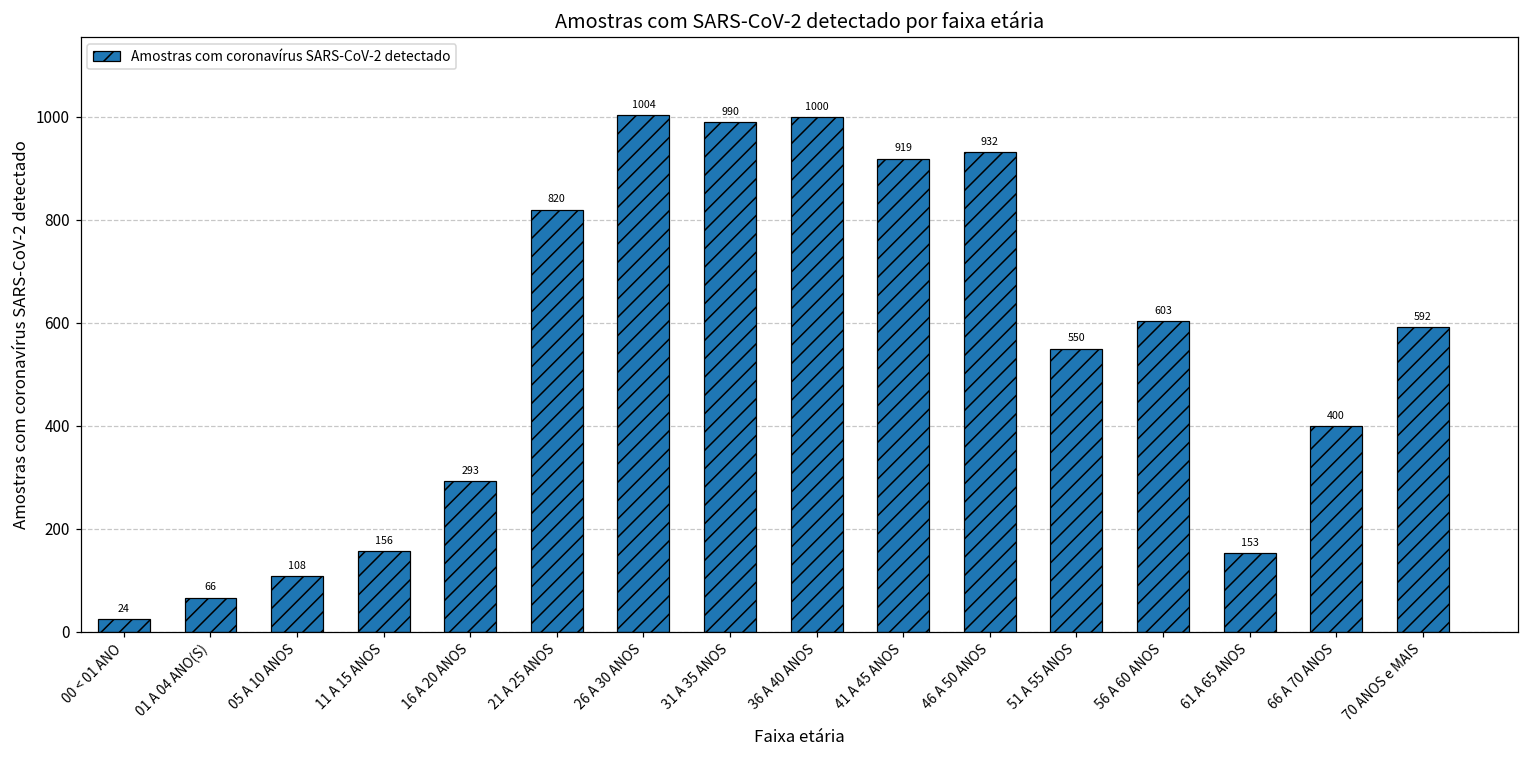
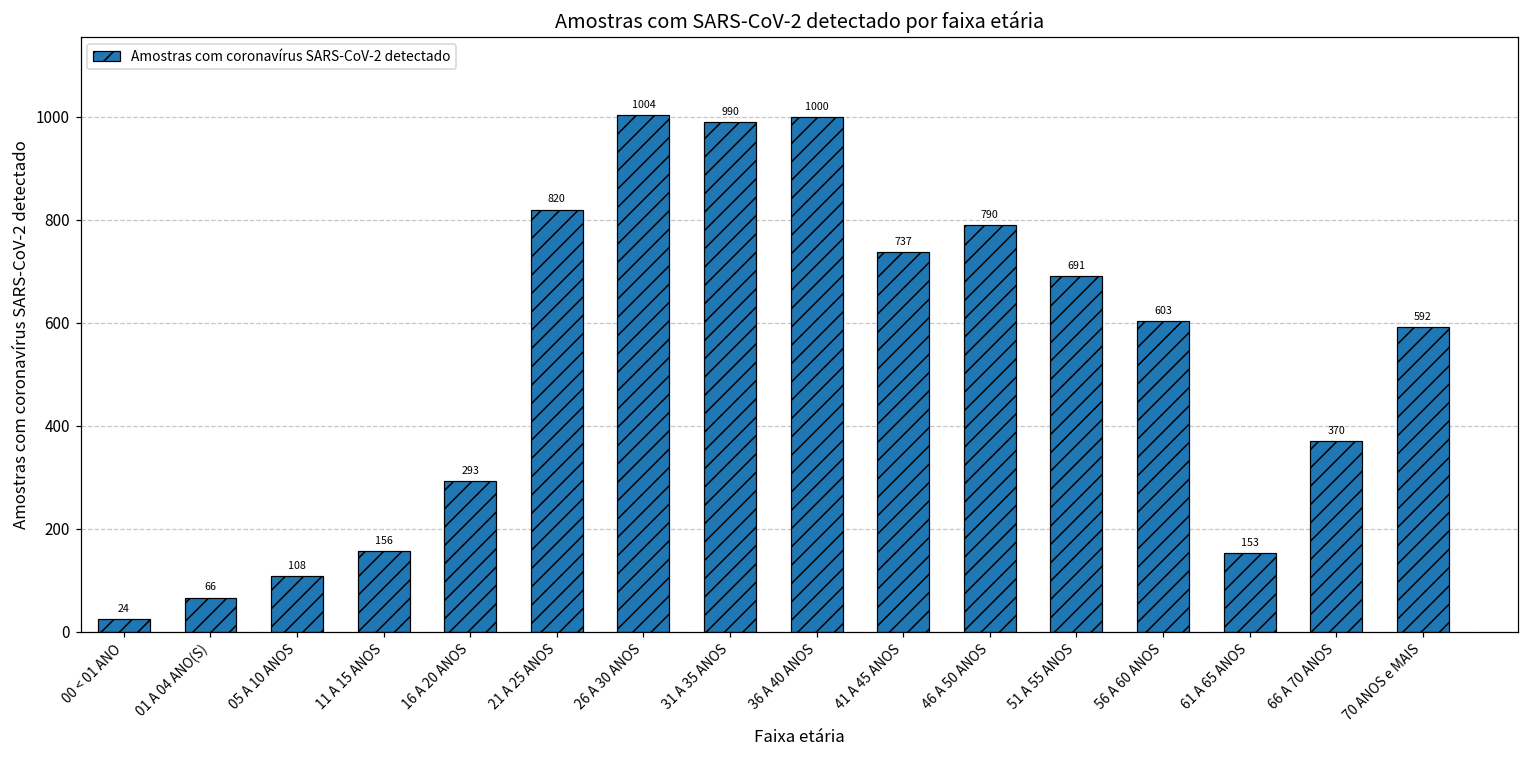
41 A 45 ANOS: 919 -> 737
46 A 50 ANOS: 932 -> 790
51 A 55 ANOS: 550 -> 691
66 A 70 ANOS: 400 -> 370
